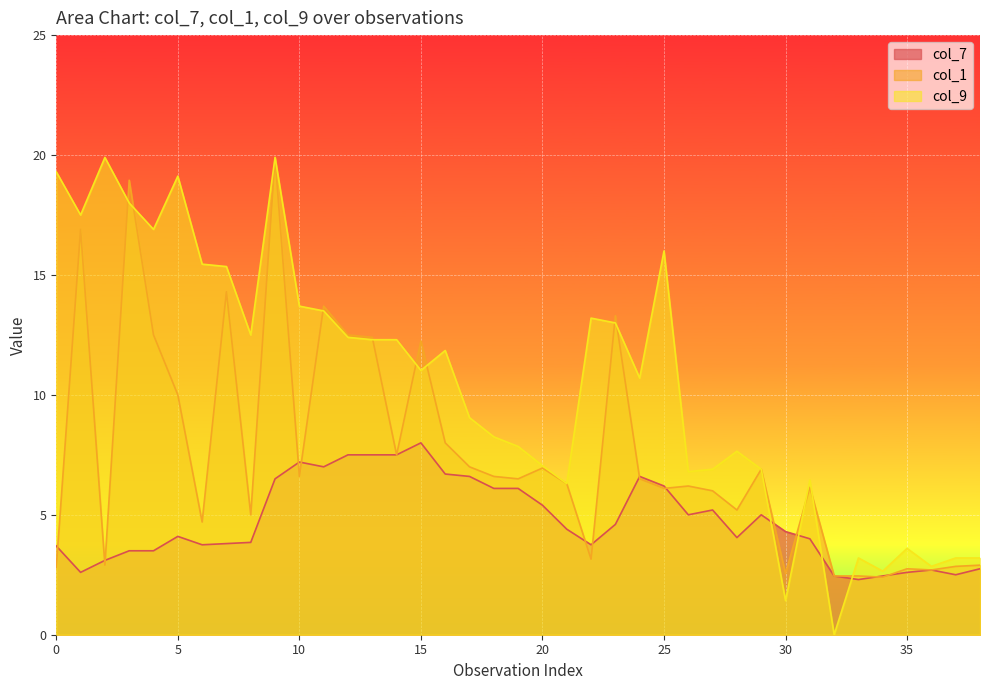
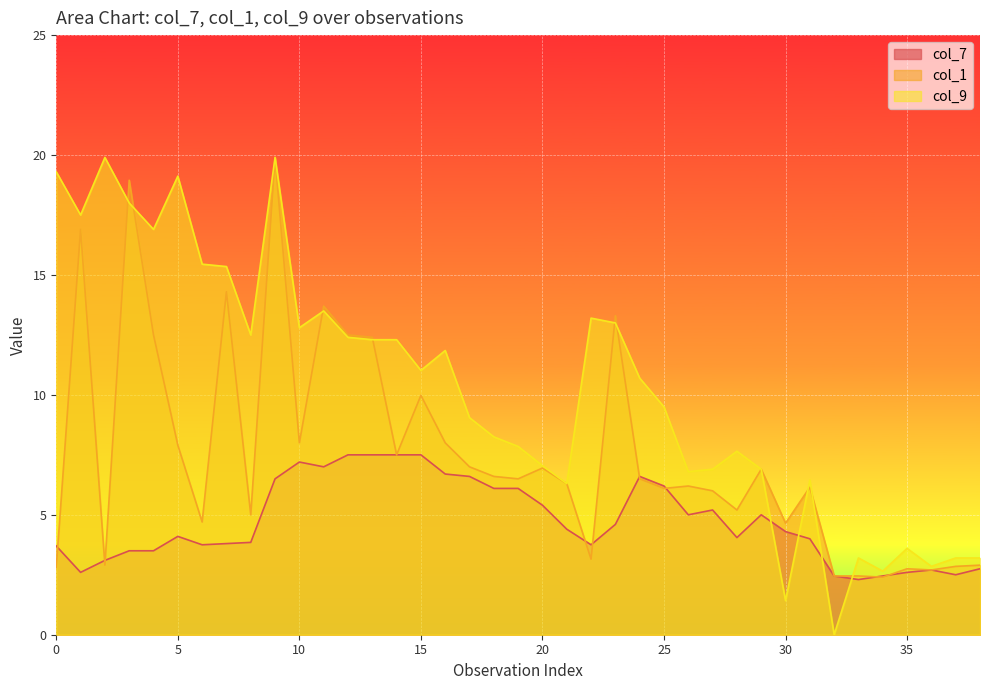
col_1, 5: 10.0 -> 7.9
col_1, 10: 6.6 -> 8.0
col_9, 10: 13.7 -> 12.8
col_7, 15: 8.0 -> 7.5
col_1, 15: 12.3 -> 10.0
col_9, 25: 16.0 -> 9.5
col_1, 30: 2.6 -> 4.7
